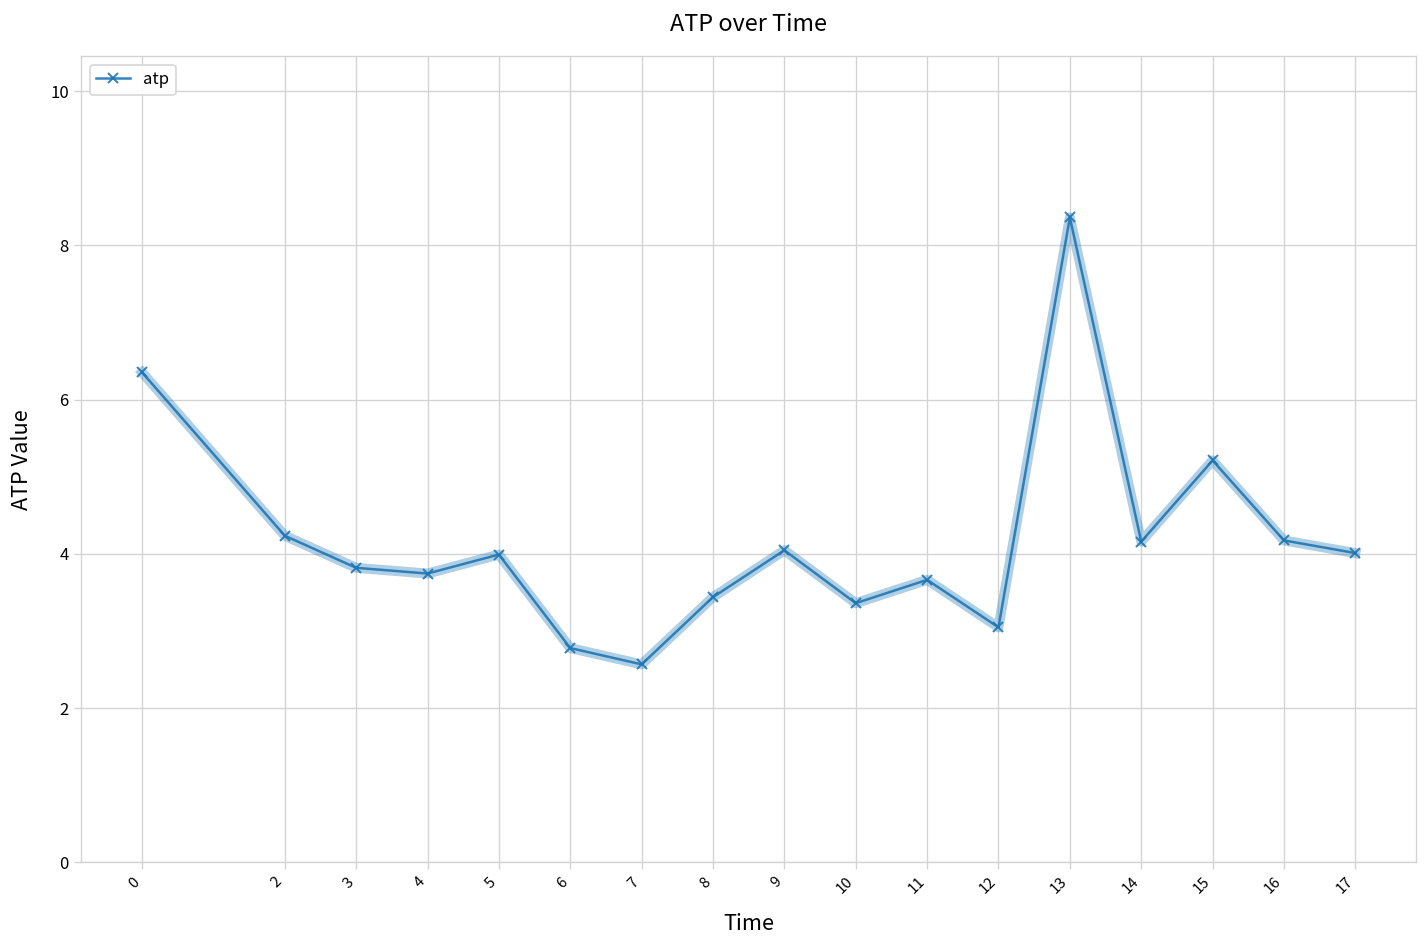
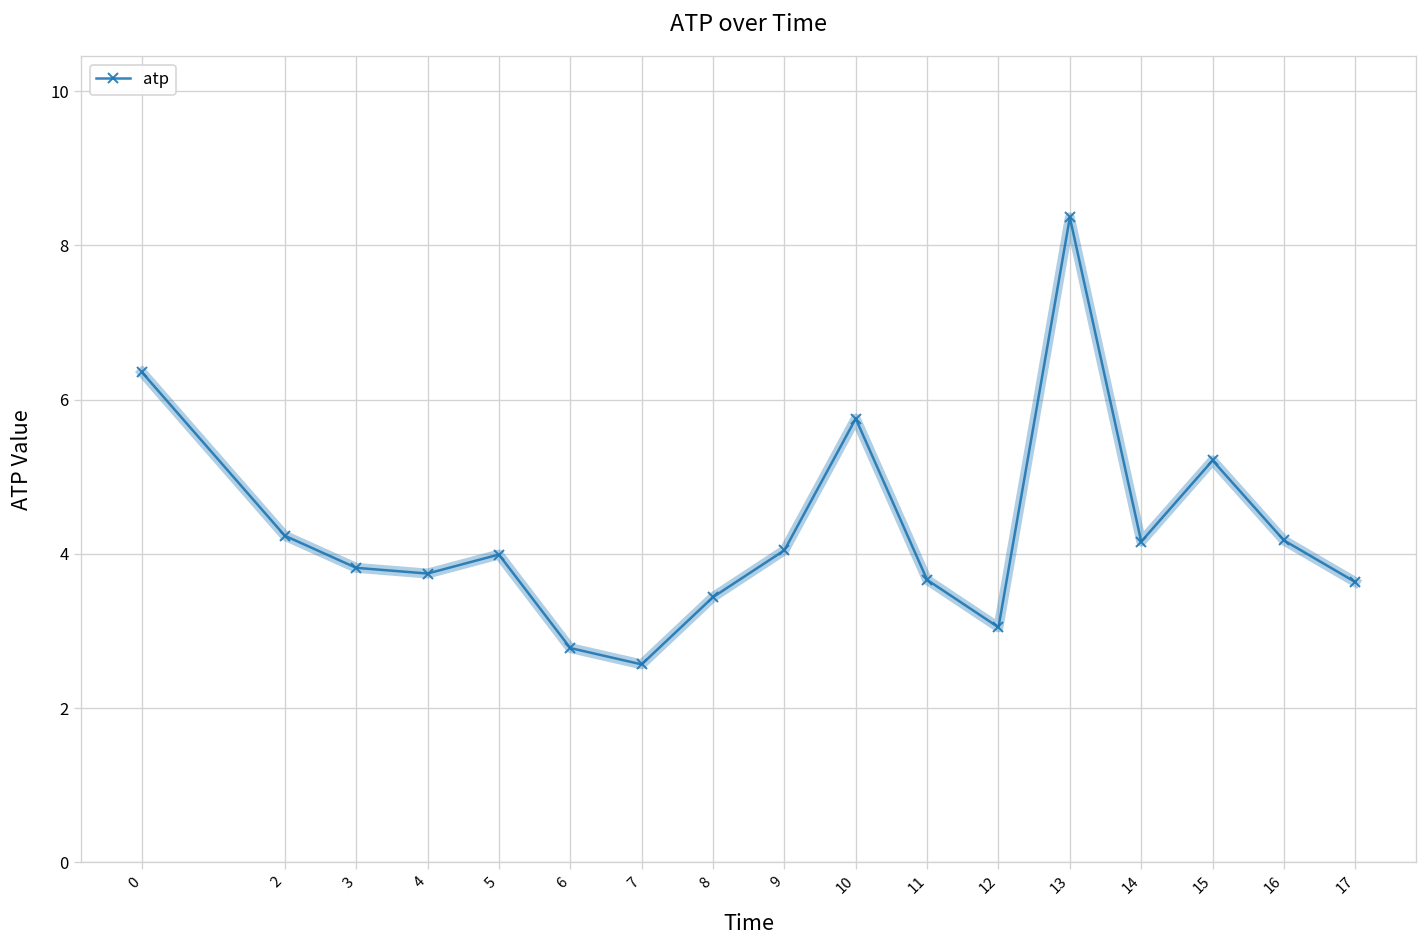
10: 3.4 -> 5.8
17: 4.0 -> 3.6
